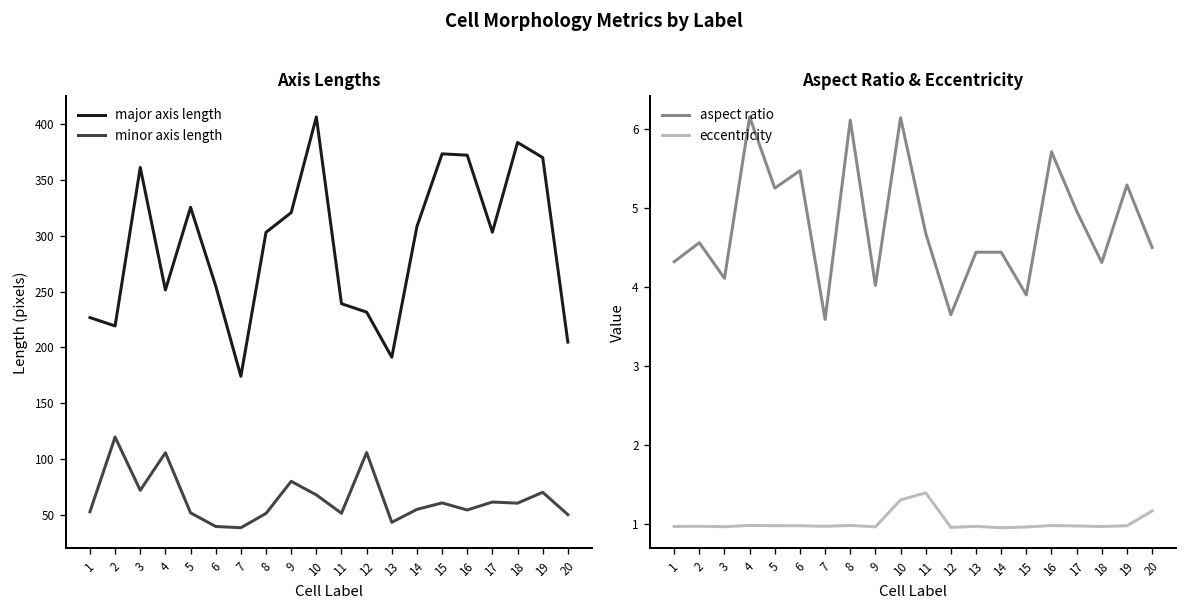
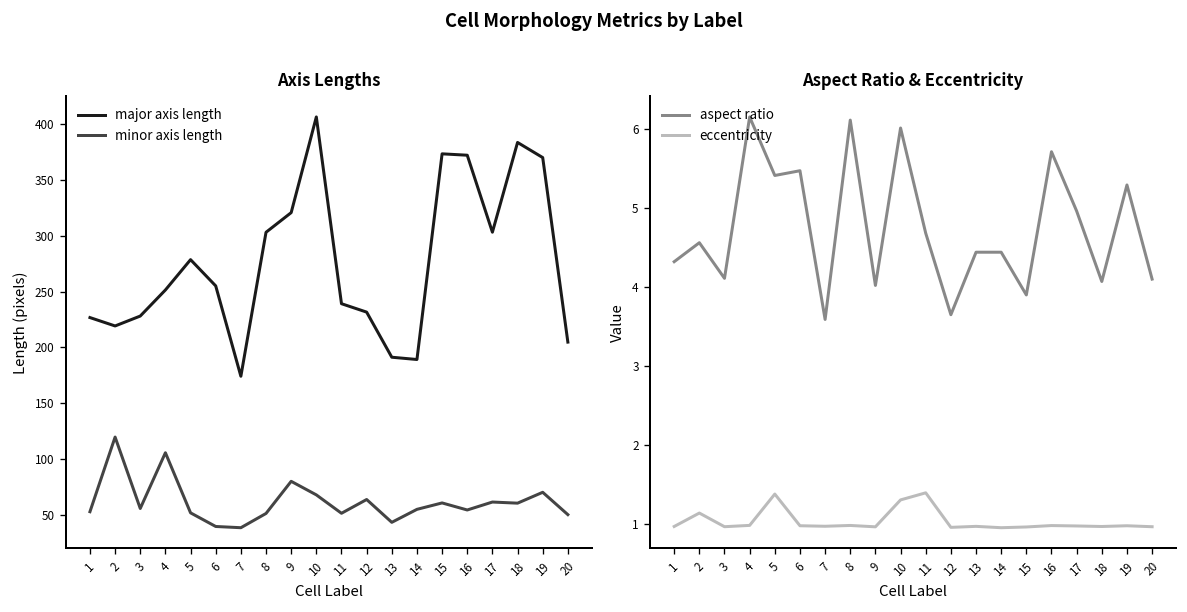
Axis Lengths, major axis length, 3: 360 -> 230
Axis Lengths, minor axis length, 3: 70 -> 60
Axis Lengths, major axis length, 5: 330 -> 280
Axis Lengths, minor axis length, 12: 110 -> 60
Axis Lengths, major axis length, 14: 310 -> 190
Aspect Ratio & Eccentricity, eccentricity, 2: 1.0 -> 1.1
Aspect Ratio & Eccentricity, aspect ratio, 5: 5.3 -> 5.4
Aspect Ratio & Eccentricity, eccentricity, 5: 1.0 -> 1.4
Aspect Ratio & Eccentricity, aspect ratio, 10: 6.1 -> 6.0
Aspect Ratio & Eccentricity, aspect ratio, 18: 4.3 -> 4.1
Aspect Ratio & Eccentricity, aspect ratio, 20: 4.5 -> 4.1
Aspect Ratio & Eccentricity, eccentricity, 20: 1.2 -> 1.0
